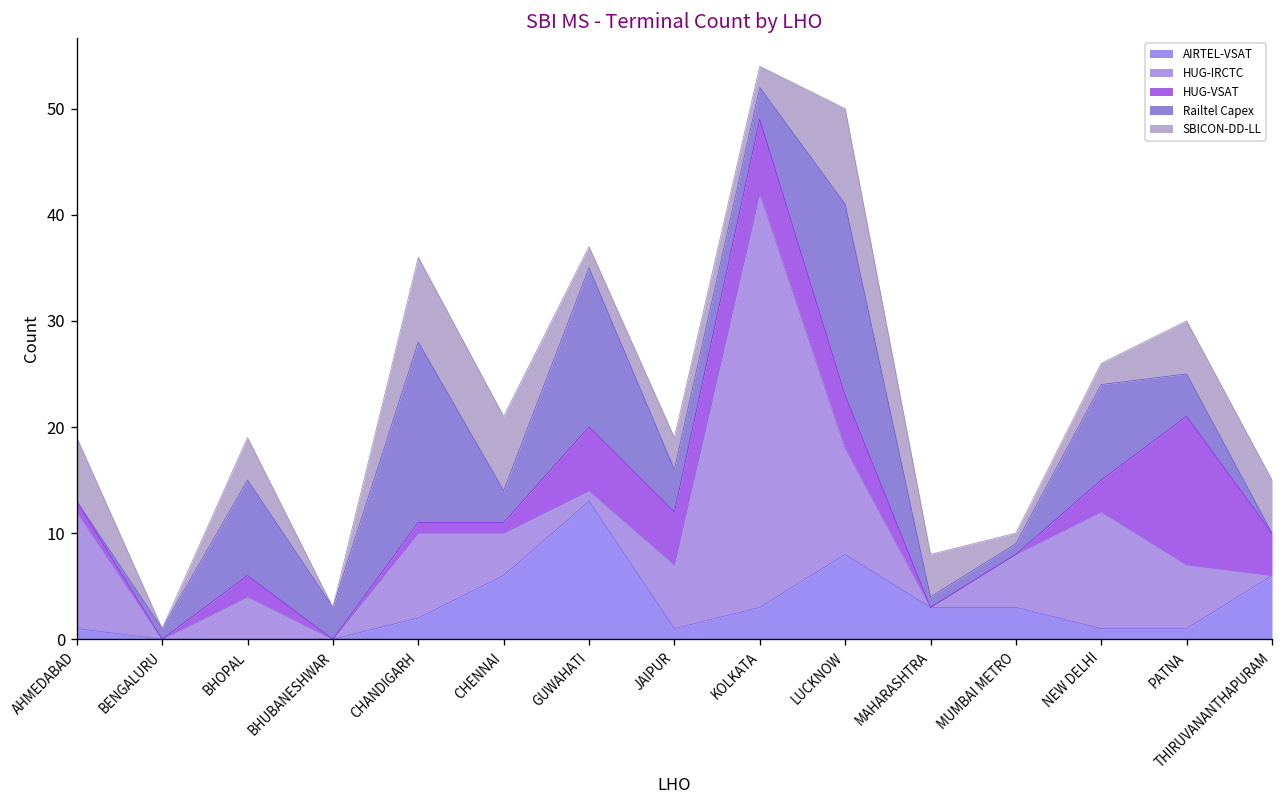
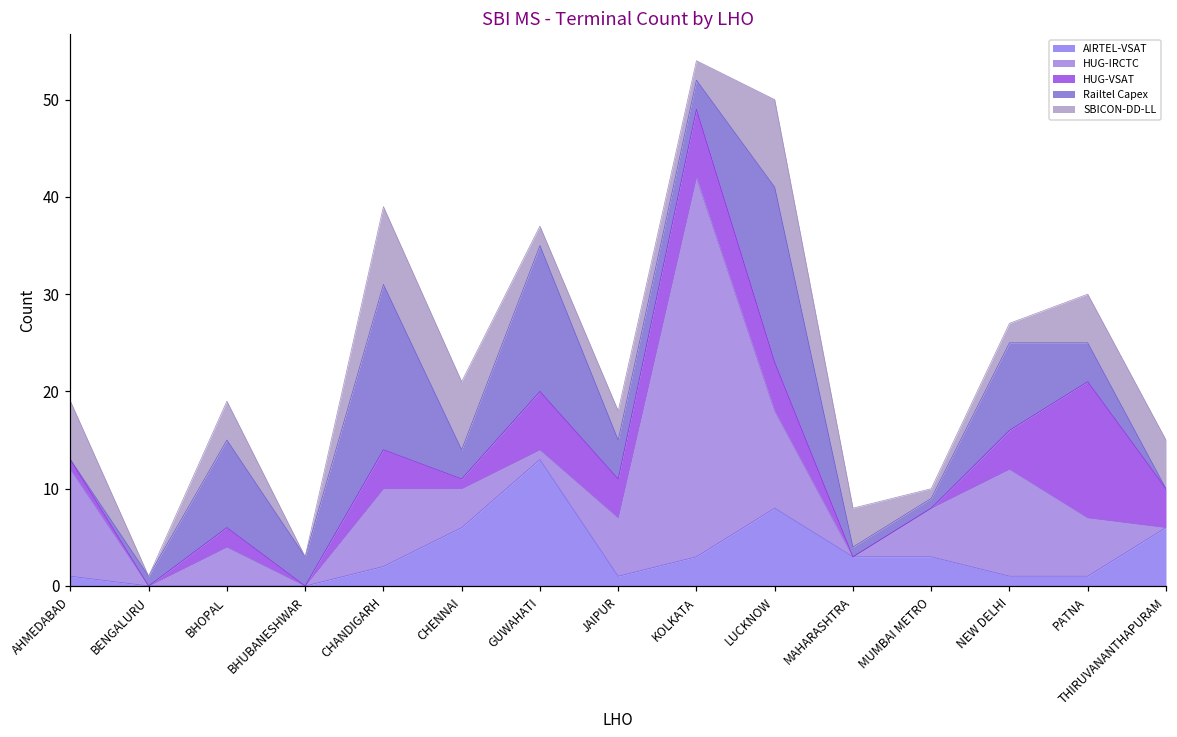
HUG-VSAT, CHANDIGARH: 1 -> 4
HUG-VSAT, JAIPUR: 5 -> 4
HUG-VSAT, NEW DELHI: 3 -> 4
